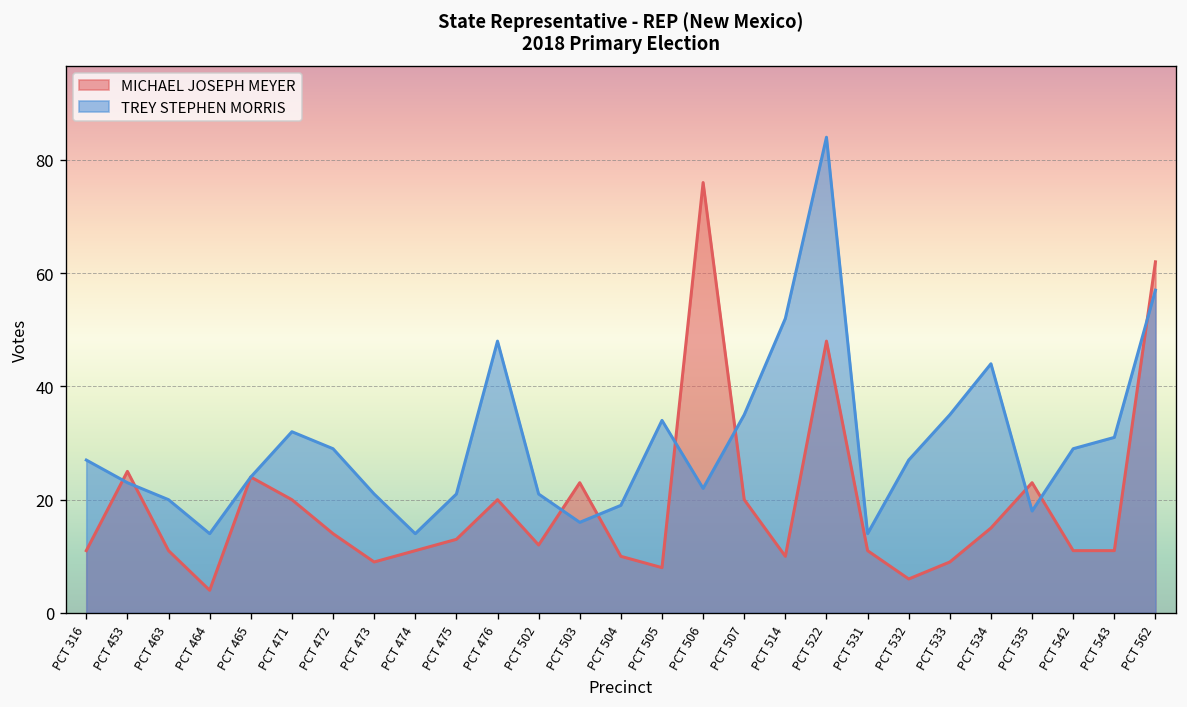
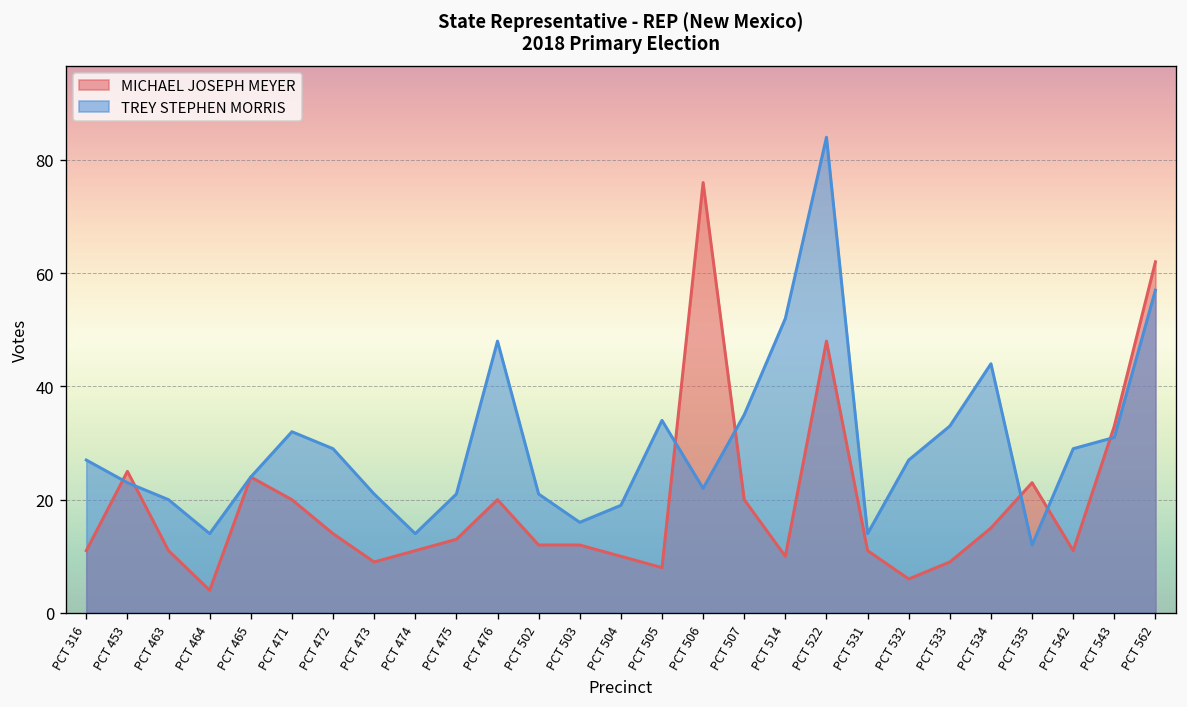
MICHAEL JOSEPH MEYER, PCT 503: 23 -> 12
TREY STEPHEN MORRIS, PCT 533: 35 -> 33
TREY STEPHEN MORRIS, PCT 535: 18 -> 12
MICHAEL JOSEPH MEYER, PCT 543: 11 -> 33
